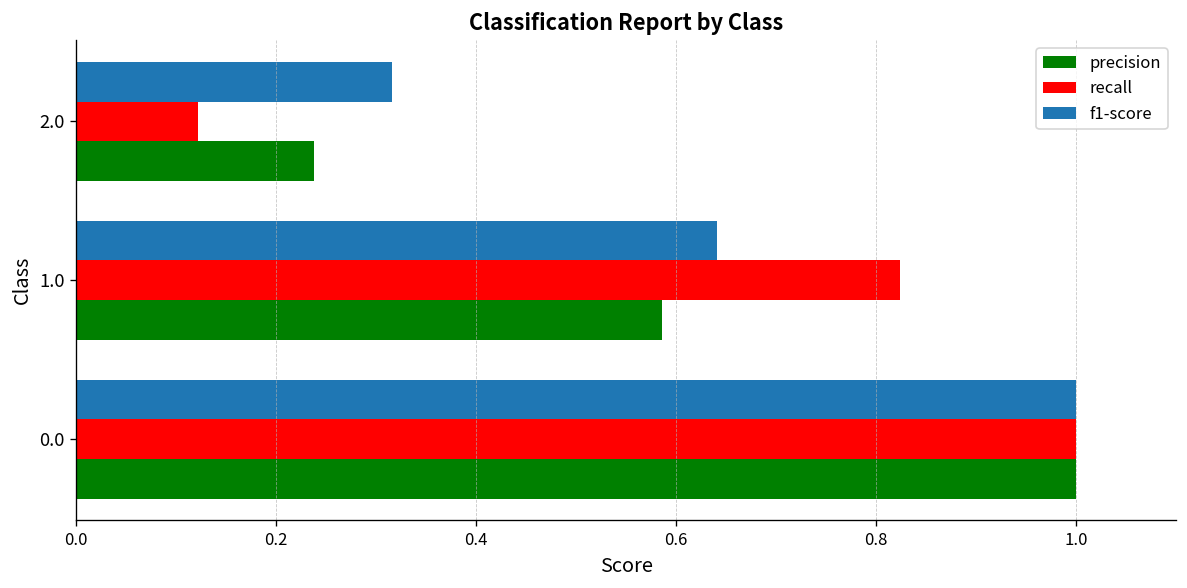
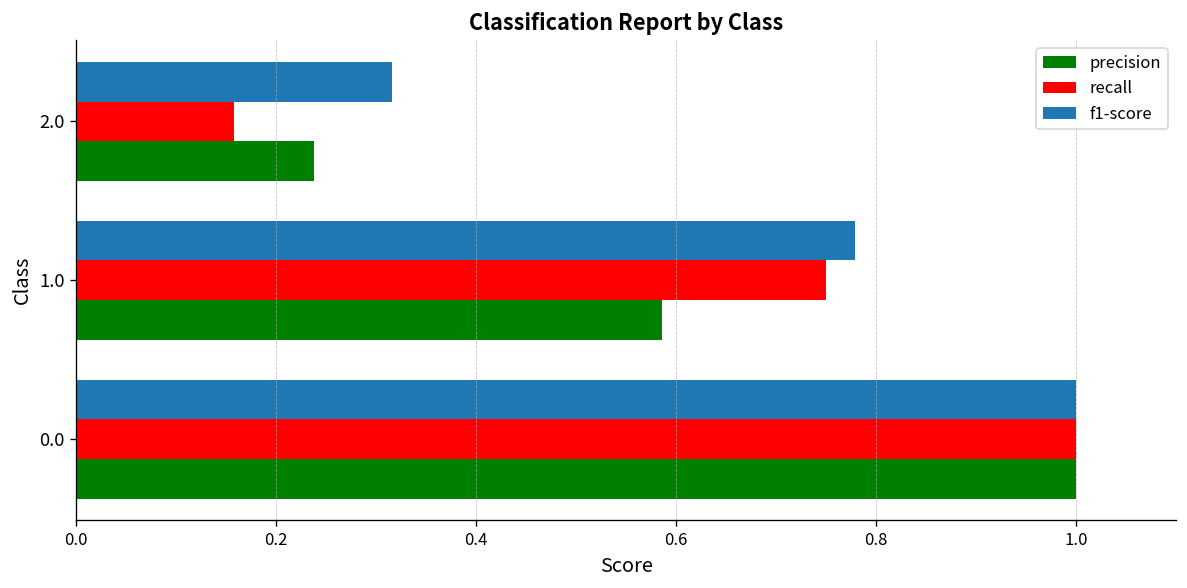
recall, 2.0: 0.12 -> 0.16
f1-score, 1.0: 0.64 -> 0.78
recall, 1.0: 0.82 -> 0.75
